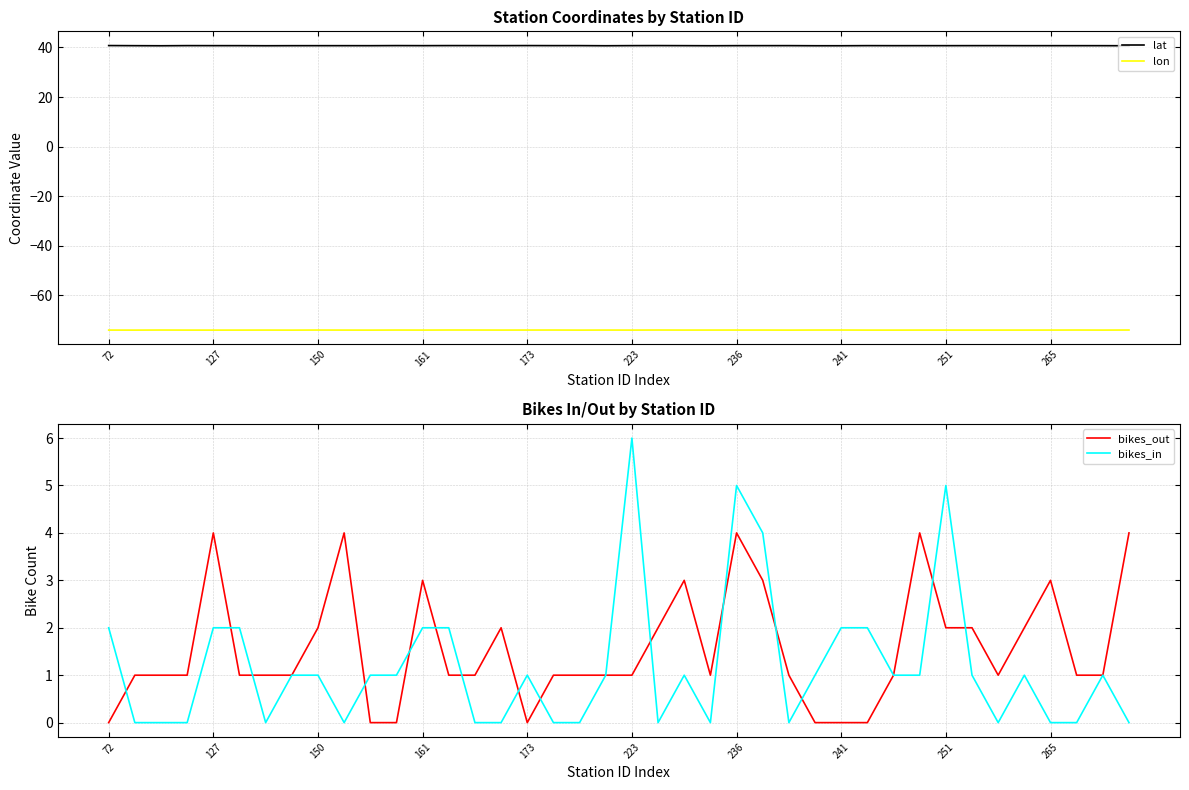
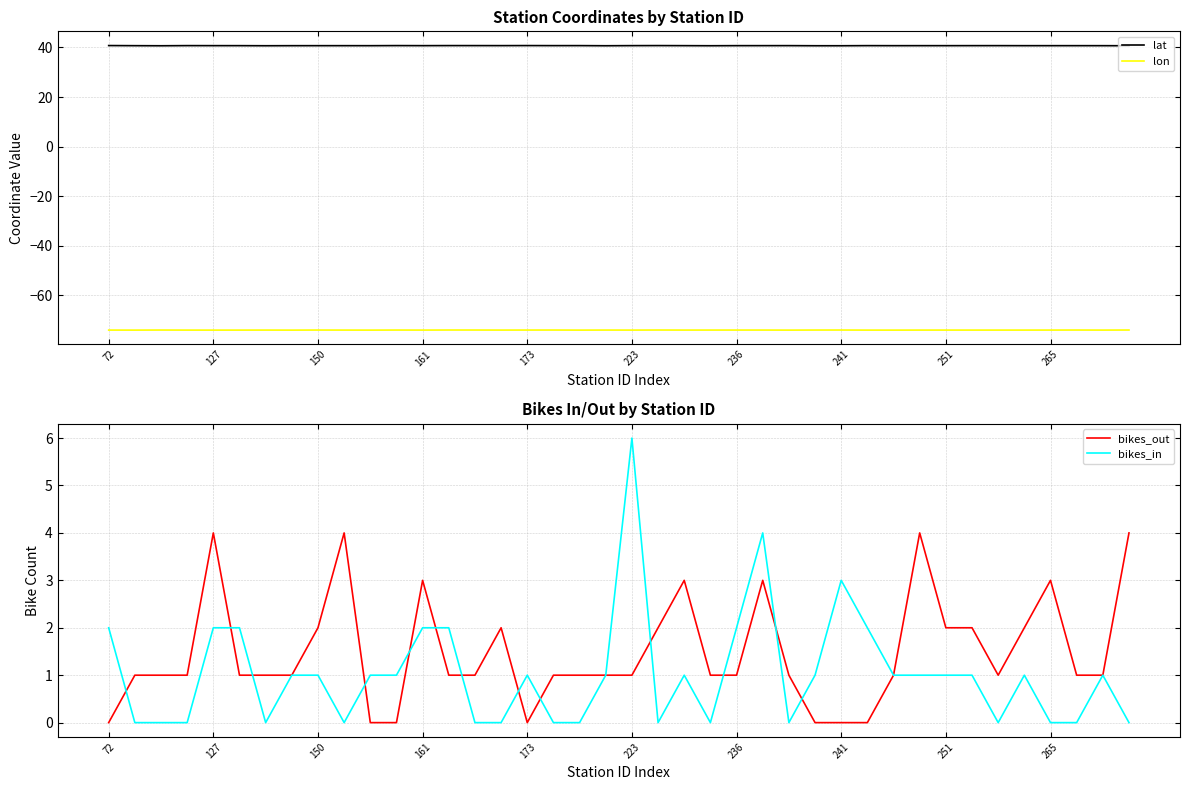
Bikes In/Out by Station ID, bikes_out, 236: 4 -> 1
Bikes In/Out by Station ID, bikes_in, 236: 5 -> 2
Bikes In/Out by Station ID, bikes_in, 241: 2 -> 3
Bikes In/Out by Station ID, bikes_in, 251: 5 -> 1
